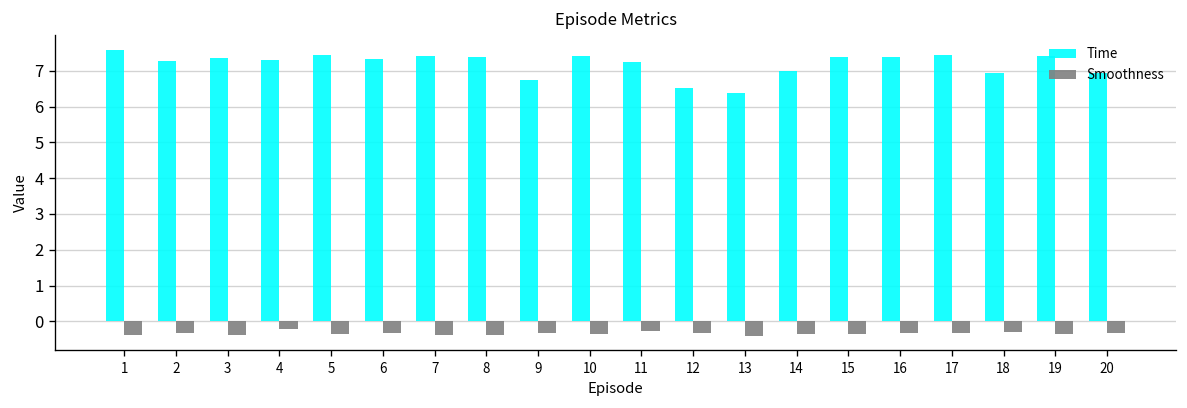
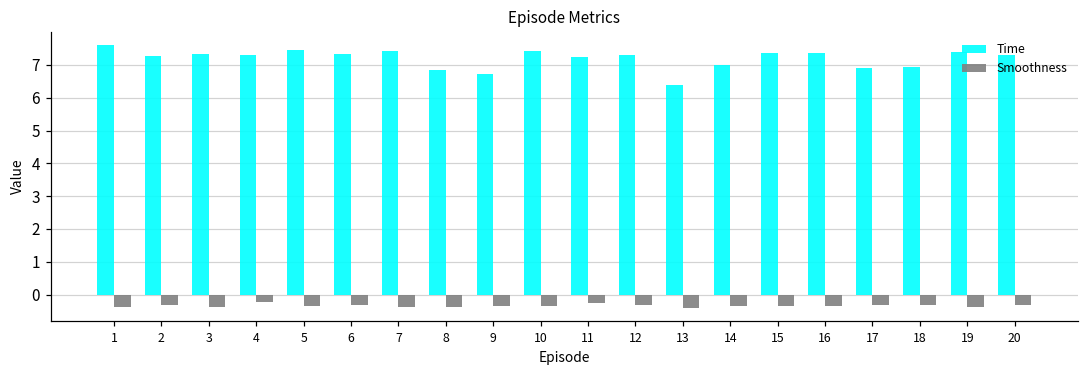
Time, 8: 7.4 -> 6.8
Time, 12: 6.5 -> 7.3
Time, 17: 7.4 -> 6.9
Time, 20: 6.9 -> 7.3
